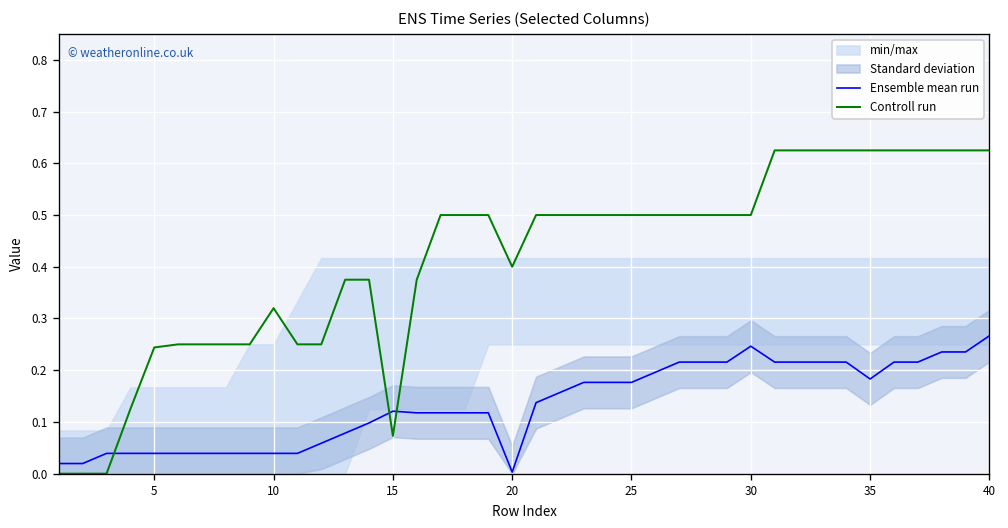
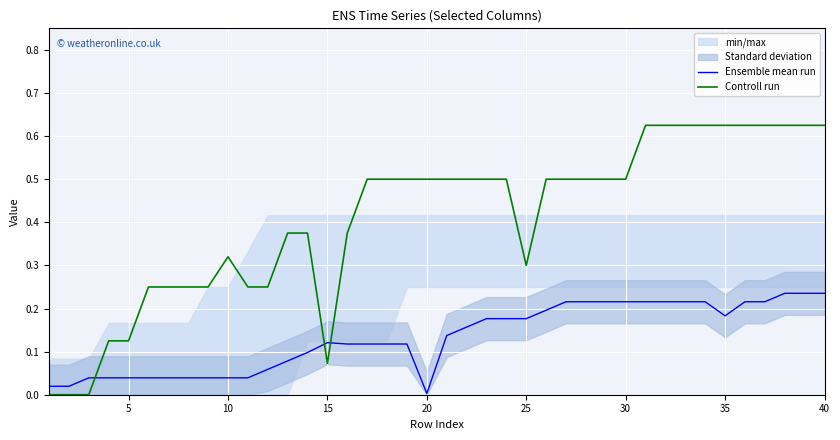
Controll run, 5: 0.24 -> 0.13
Controll run, 20: 0.4 -> 0.5
Controll run, 25: 0.5 -> 0.3
Ensemble mean run, 30: 0.25 -> 0.22
Ensemble mean run, 40: 0.27 -> 0.24
